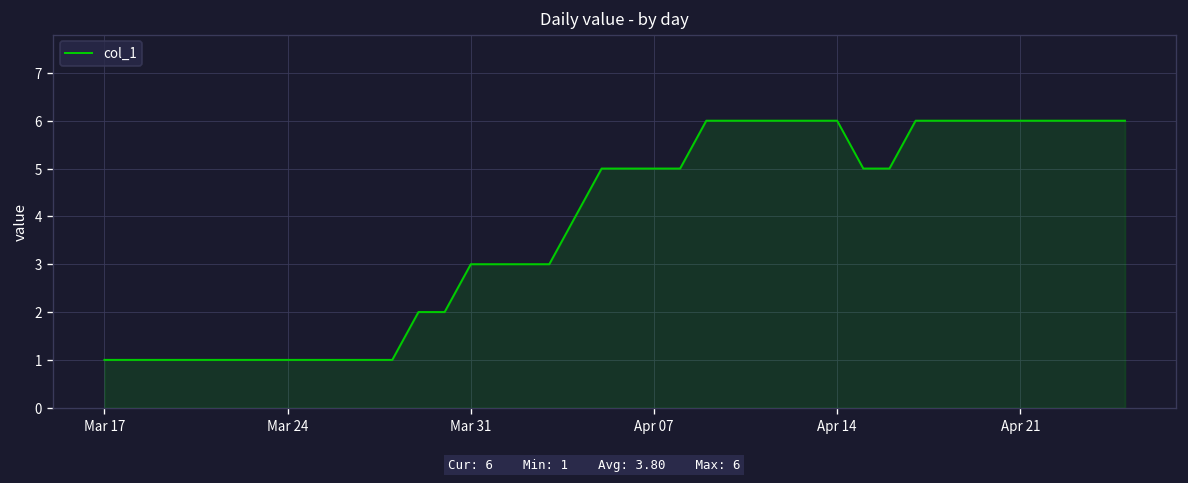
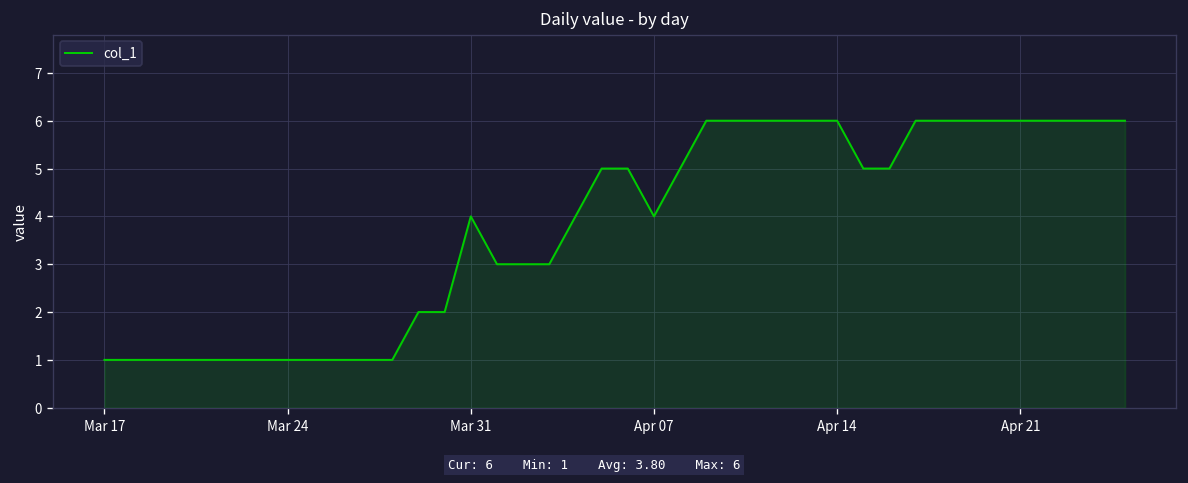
Mar 31: 3 -> 4
Apr 07: 5 -> 4
